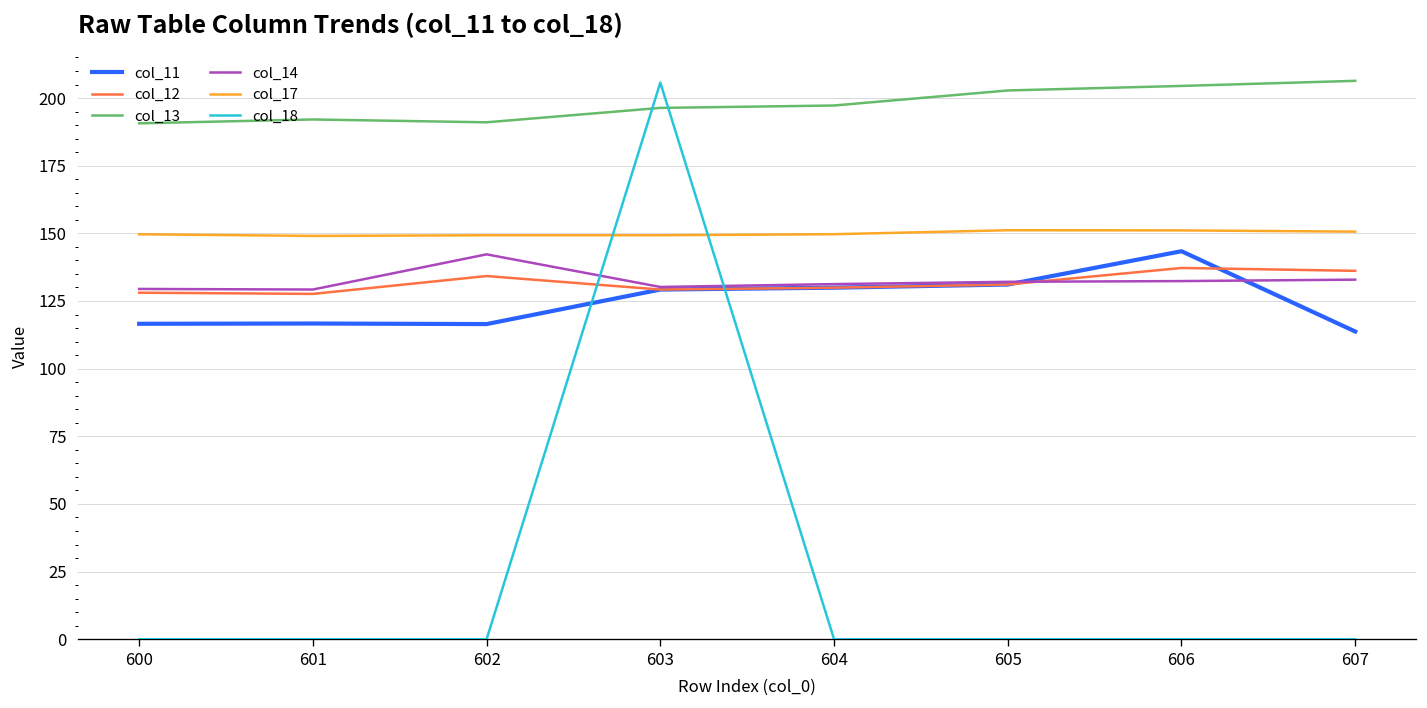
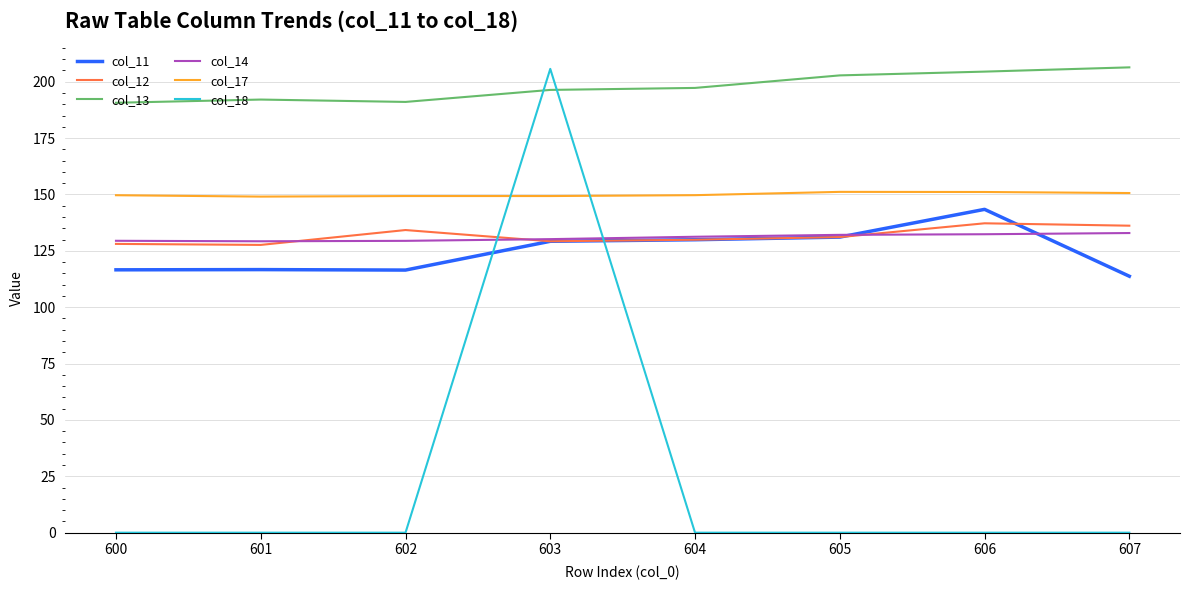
col_14, 602: 142 -> 129
